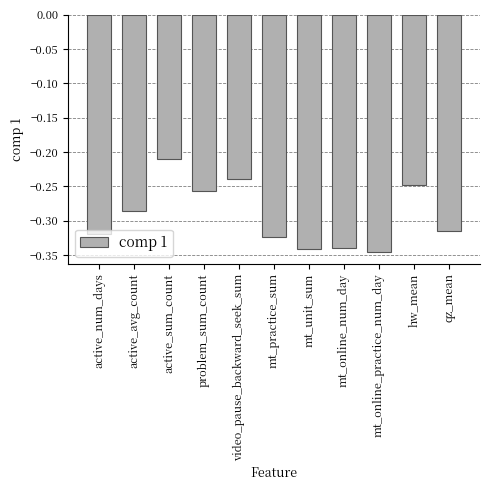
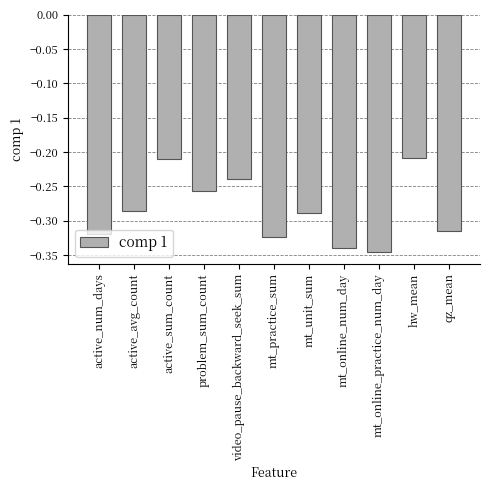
mt_unit_sum: -0.34 -> -0.29
hw_mean: -0.25 -> -0.21
